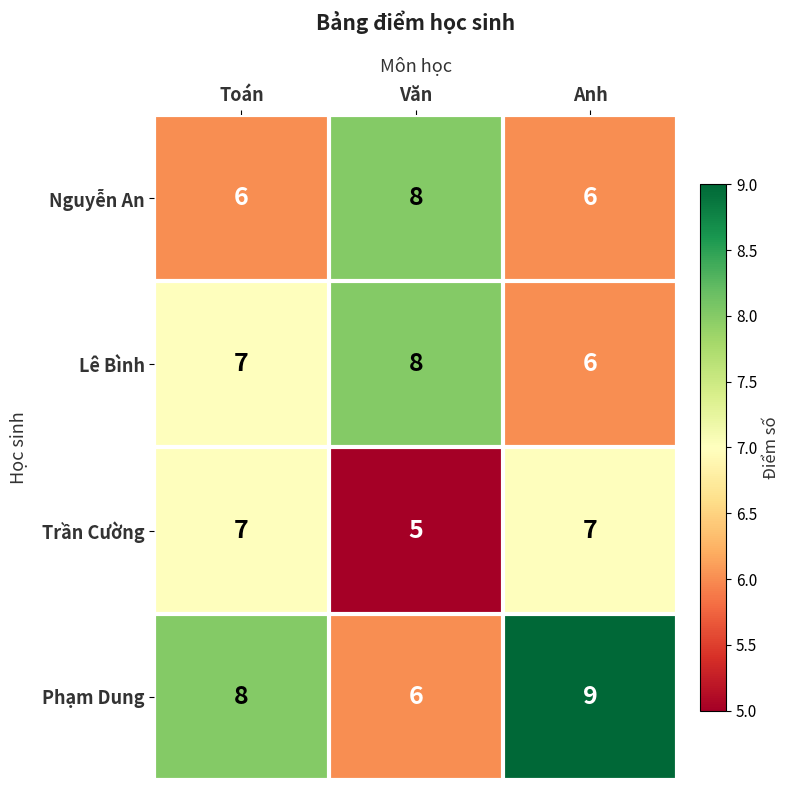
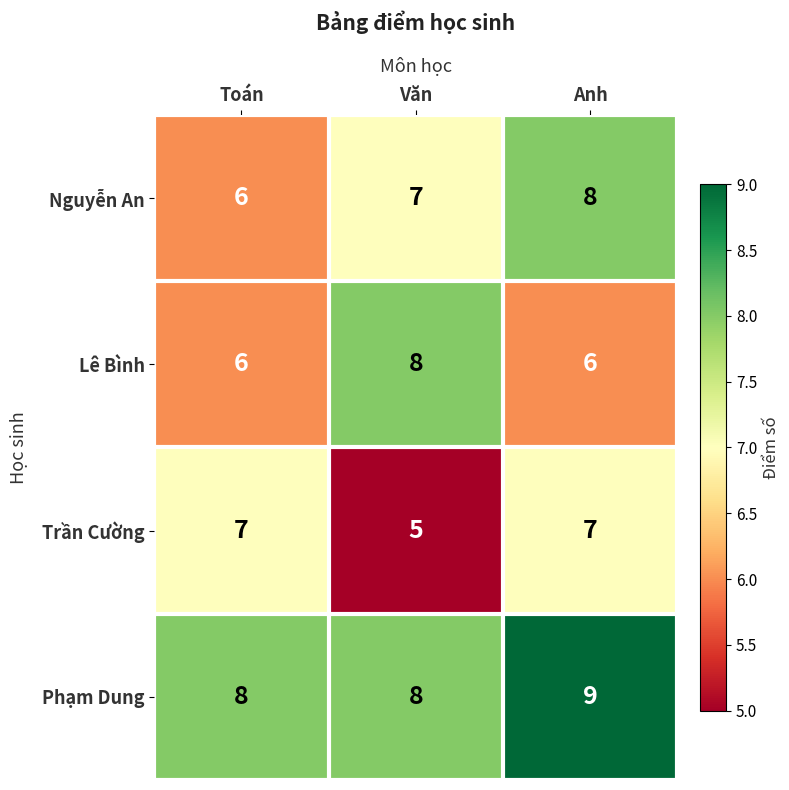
Nguyễn An, Văn: 8 -> 7
Nguyễn An, Anh: 6 -> 8
Lê Bình, Toán: 7 -> 6
Phạm Dung, Văn: 6 -> 8
